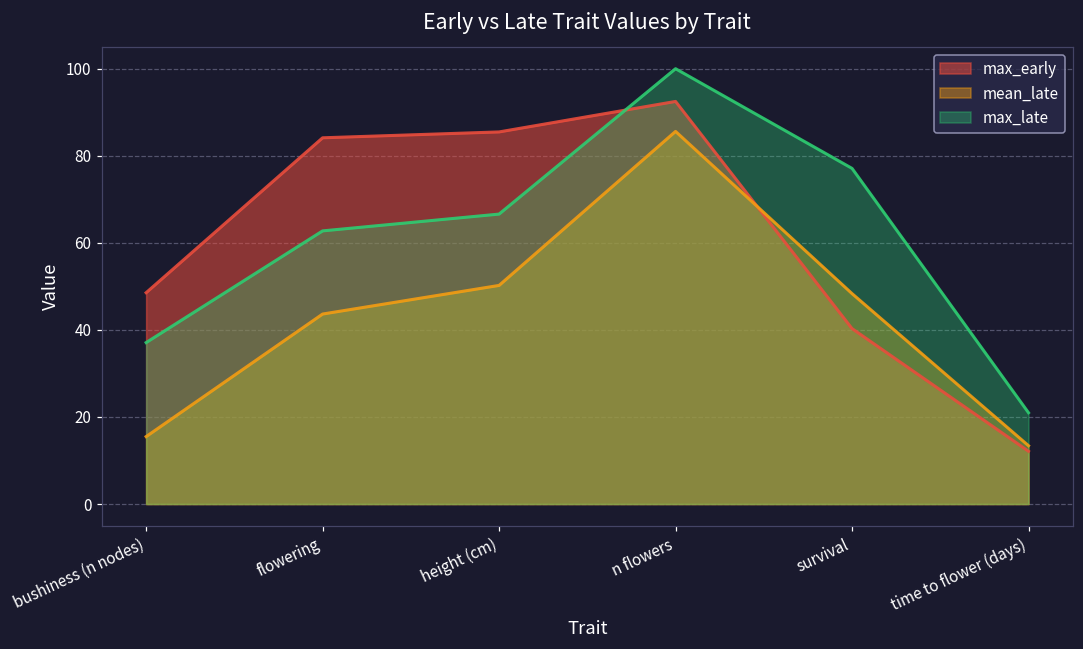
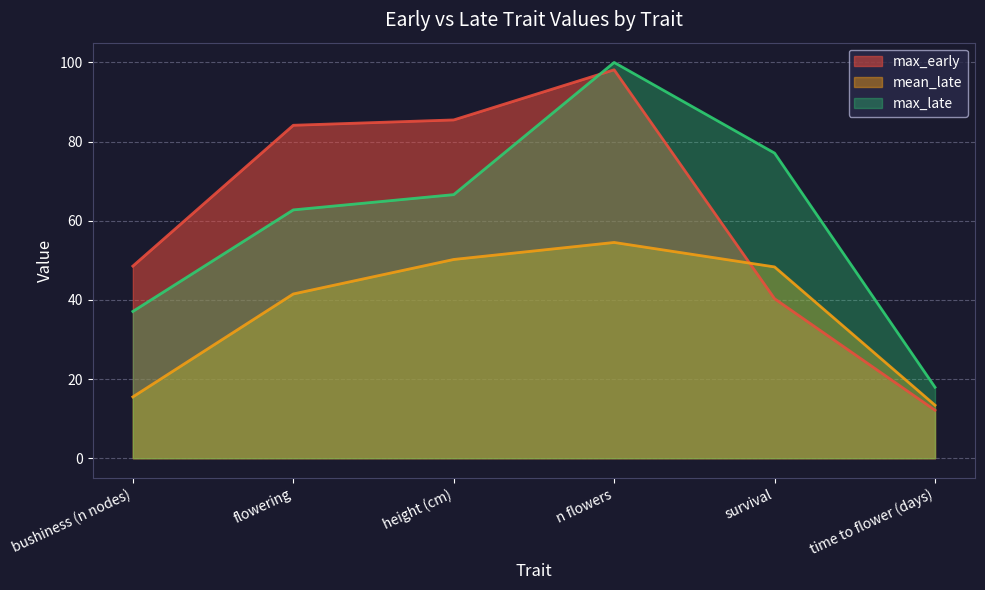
mean_late, flowering: 44 -> 41
max_early, n flowers: 92 -> 98
mean_late, n flowers: 86 -> 55
max_late, time to flower (days): 21 -> 18
